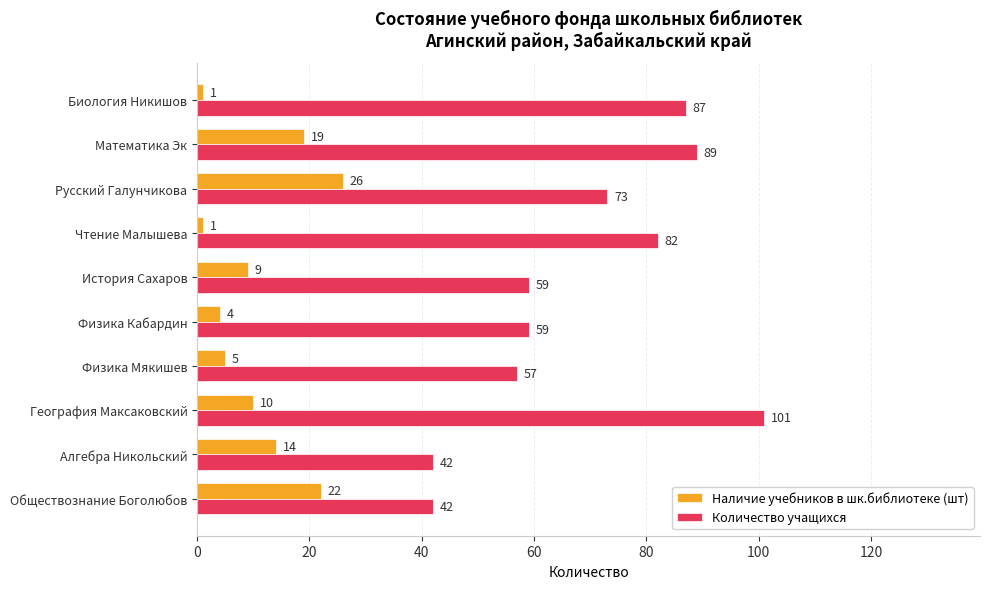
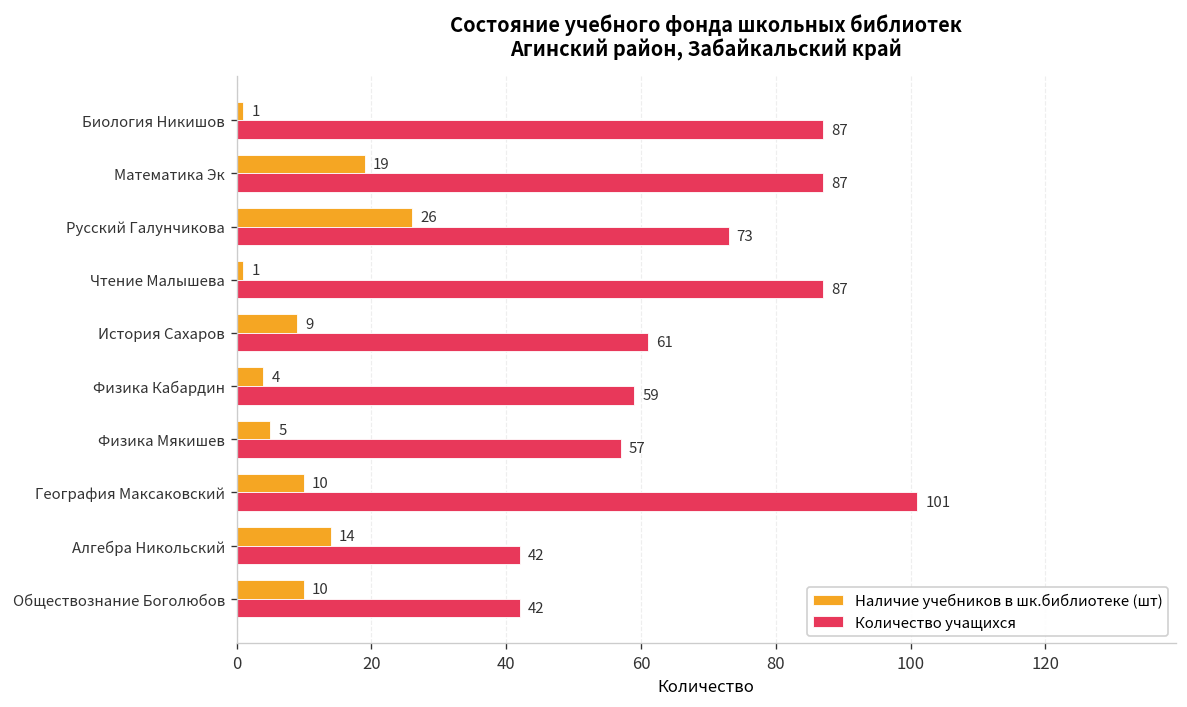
Количество учащихся, Математика Эк: 89 -> 87
Количество учащихся, Чтение Малышева: 82 -> 87
Количество учащихся, История Сахаров: 59 -> 61
Наличие учебников в шк.библиотеке (шт), Обществознание Боголюбов: 22 -> 10
